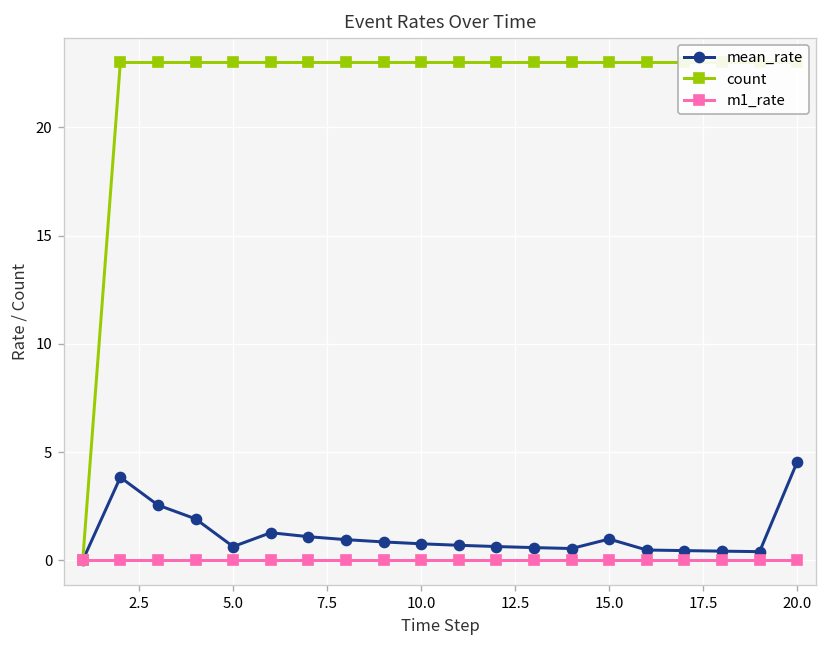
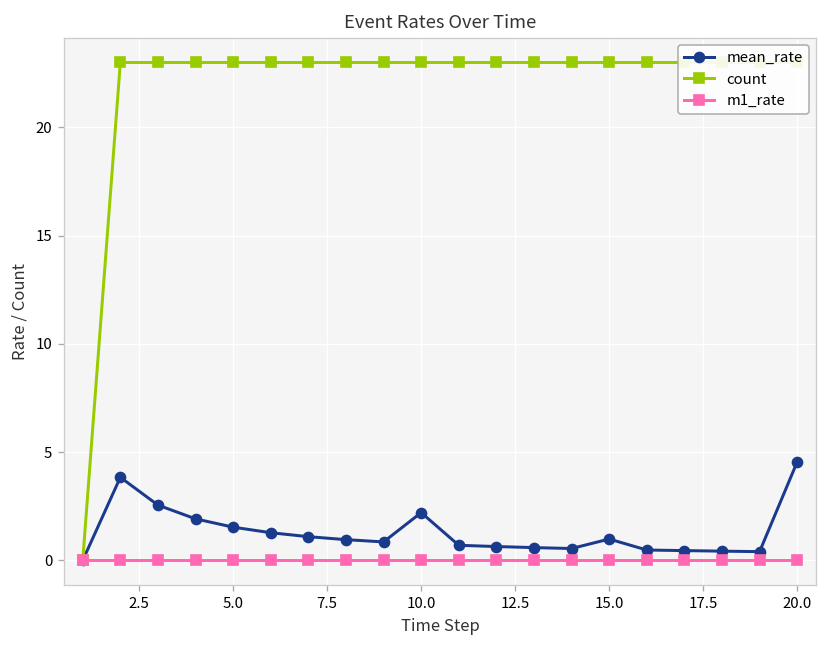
mean_rate, 5.0: 0.6 -> 1.5
mean_rate, 10.0: 0.8 -> 2.2
